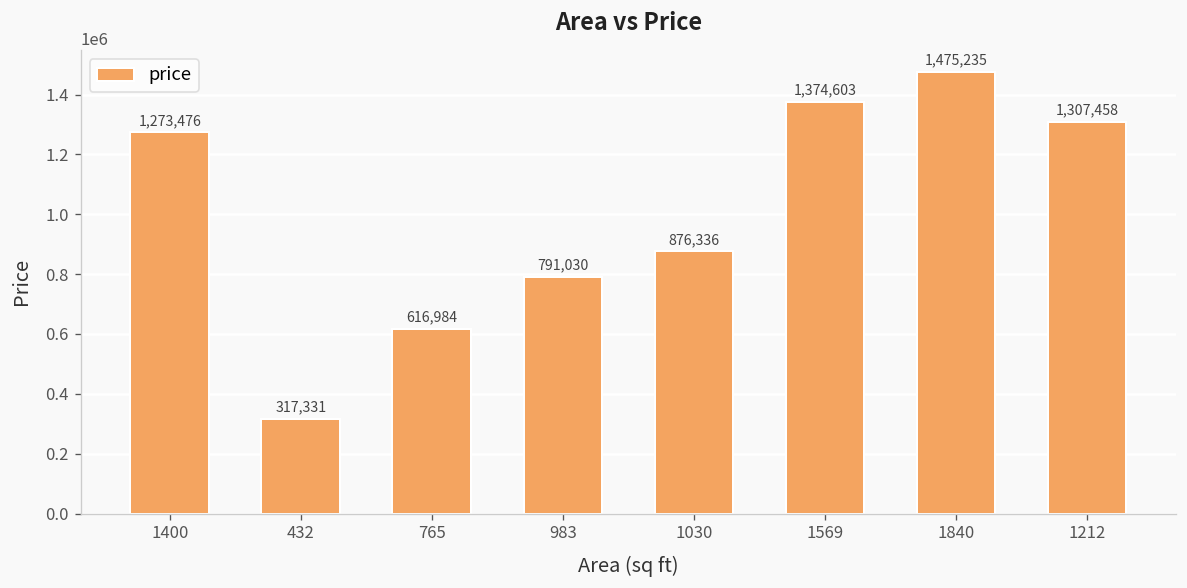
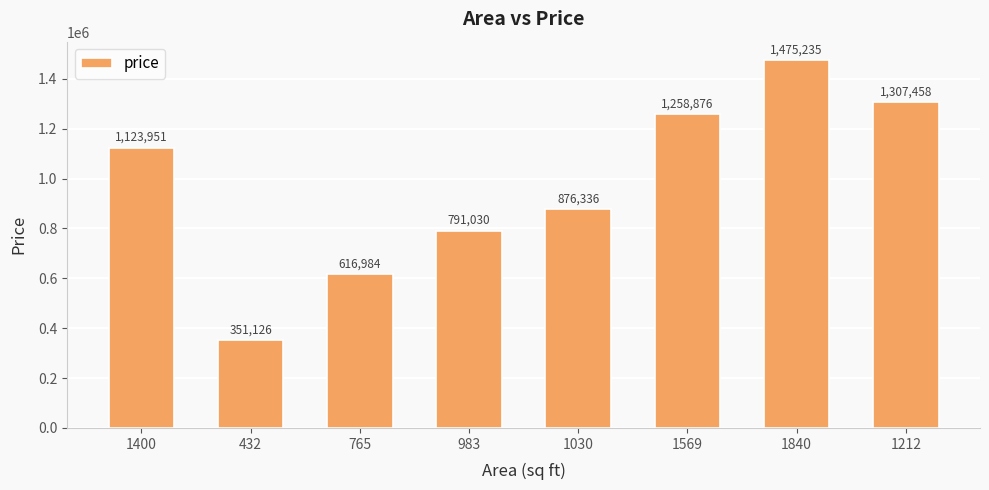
1400: 1,273,476 -> 1,123,951
432: 317,331 -> 351,126
1569: 1,374,603 -> 1,258,876
